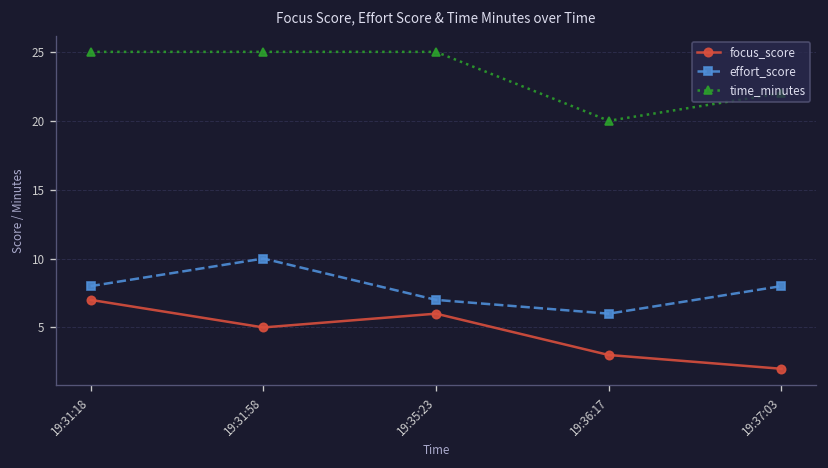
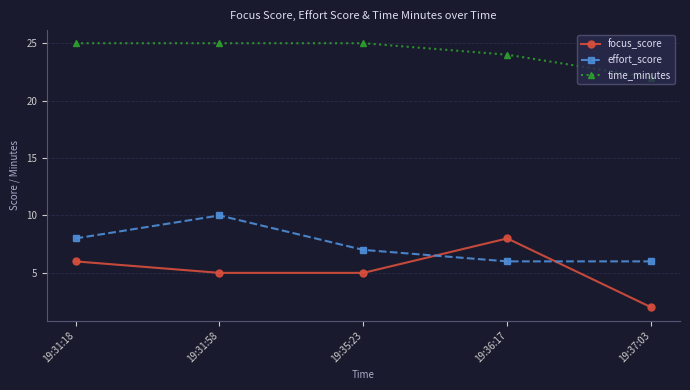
focus_score, 19:31:18: 7 -> 6
focus_score, 19:35:23: 6 -> 5
focus_score, 19:36:17: 3 -> 8
time_minutes, 19:36:17: 20 -> 24
effort_score, 19:37:03: 8 -> 6
